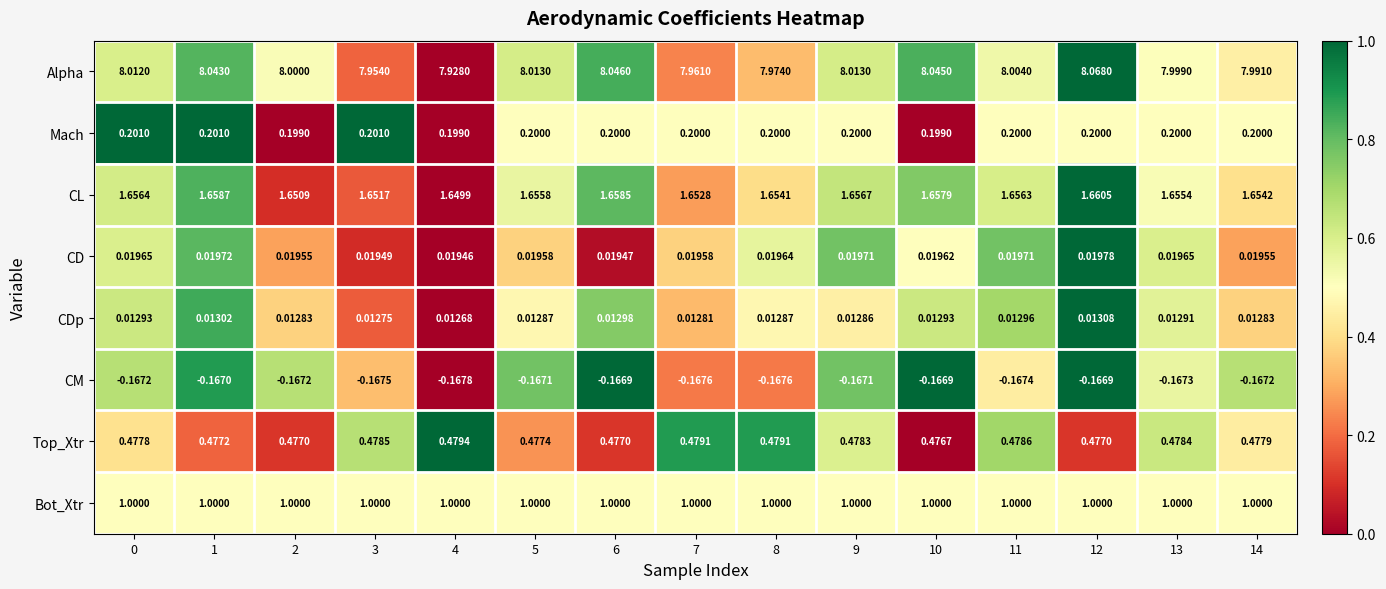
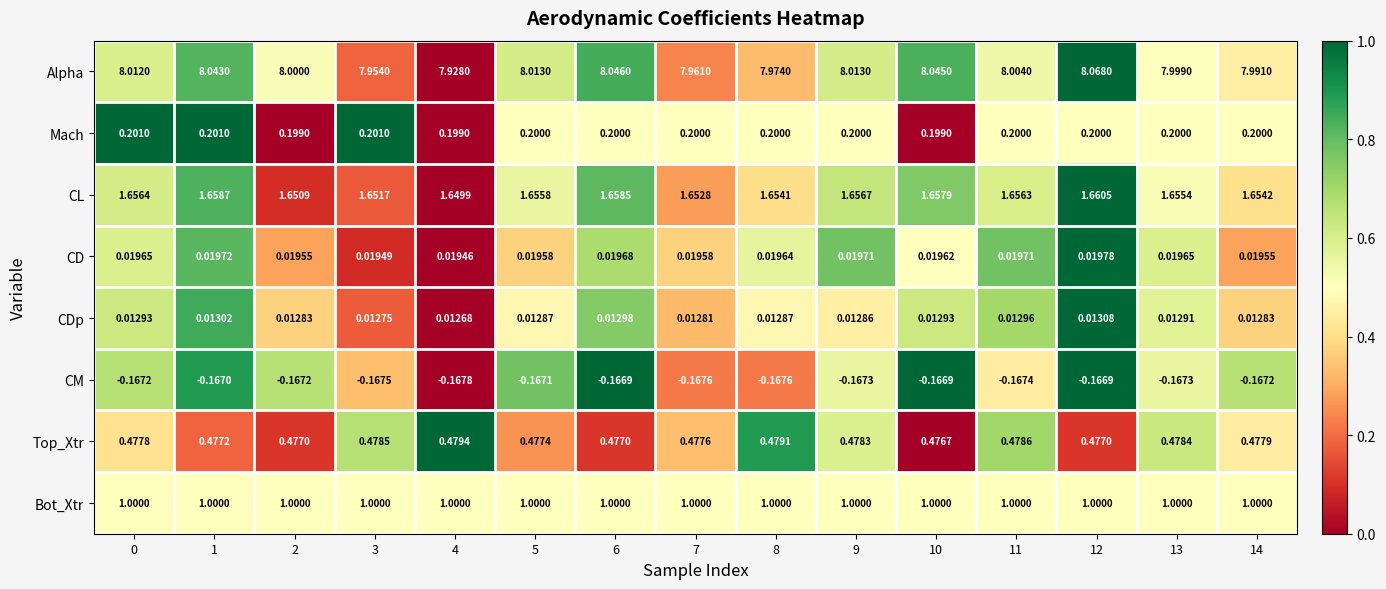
CD, 6: 0.01947 -> 0.01968
CM, 9: -0.1671 -> -0.1673
Top_Xtr, 7: 0.4791 -> 0.4776
